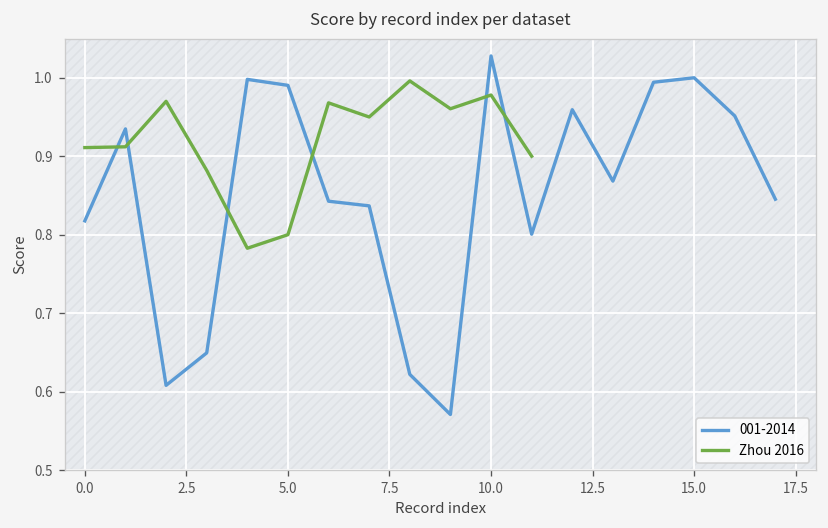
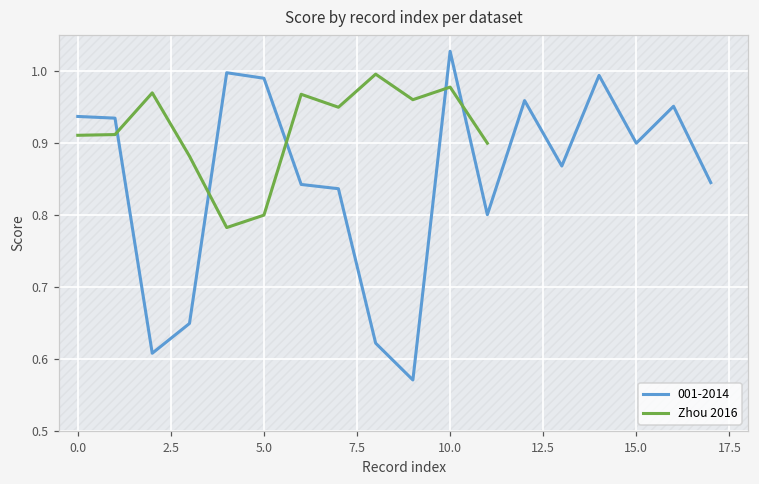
001-2014, 0.0: 0.82 -> 0.94
001-2014, 15.0: 1.0 -> 0.9
